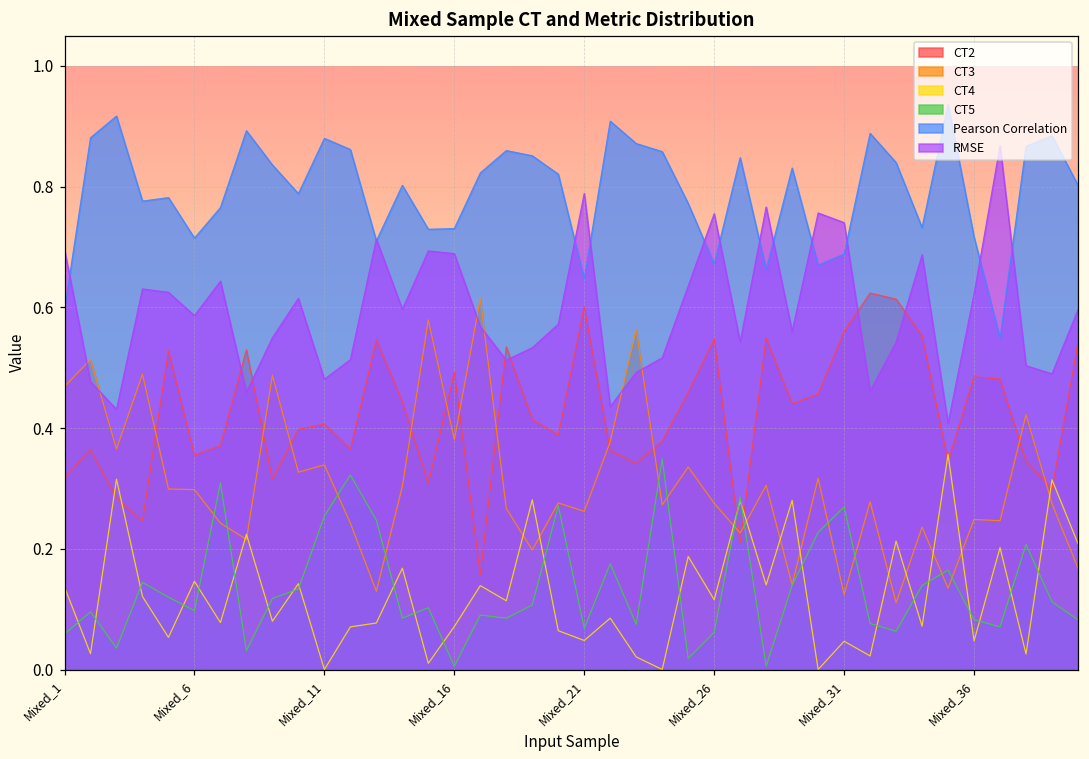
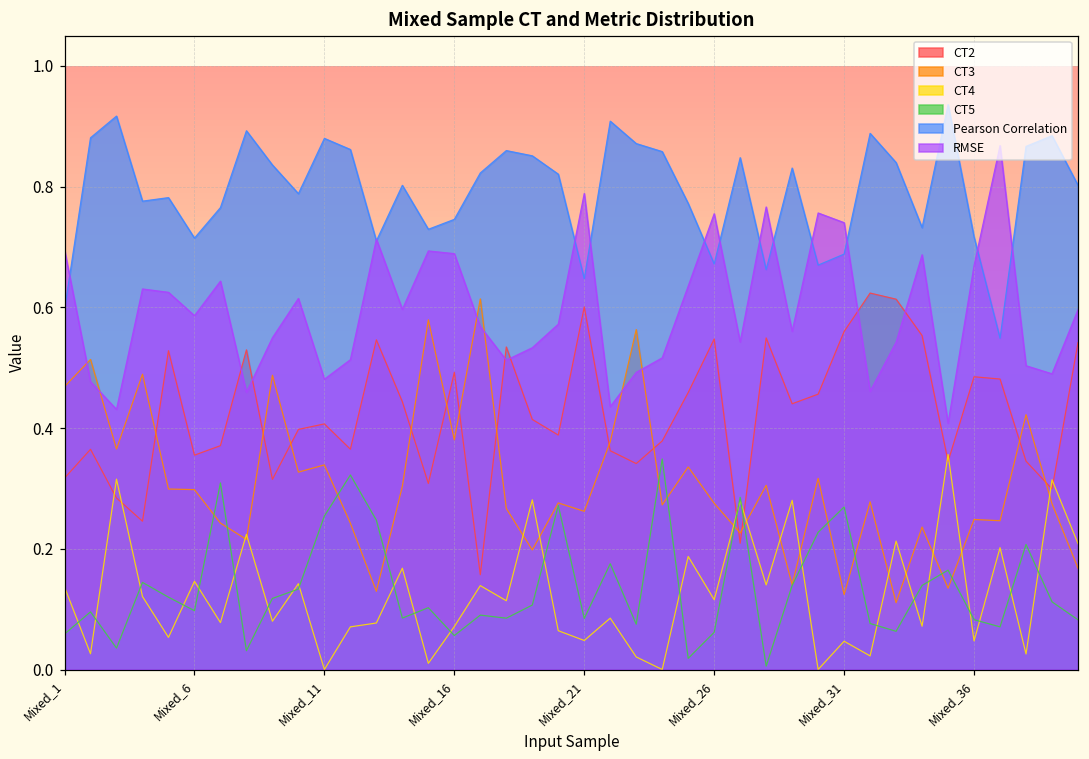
CT5, Mixed_16: 0.01 -> 0.06
Pearson Correlation, Mixed_16: 0.73 -> 0.75
CT5, Mixed_21: 0.07 -> 0.08
RMSE, Mixed_36: 0.62 -> 0.67
